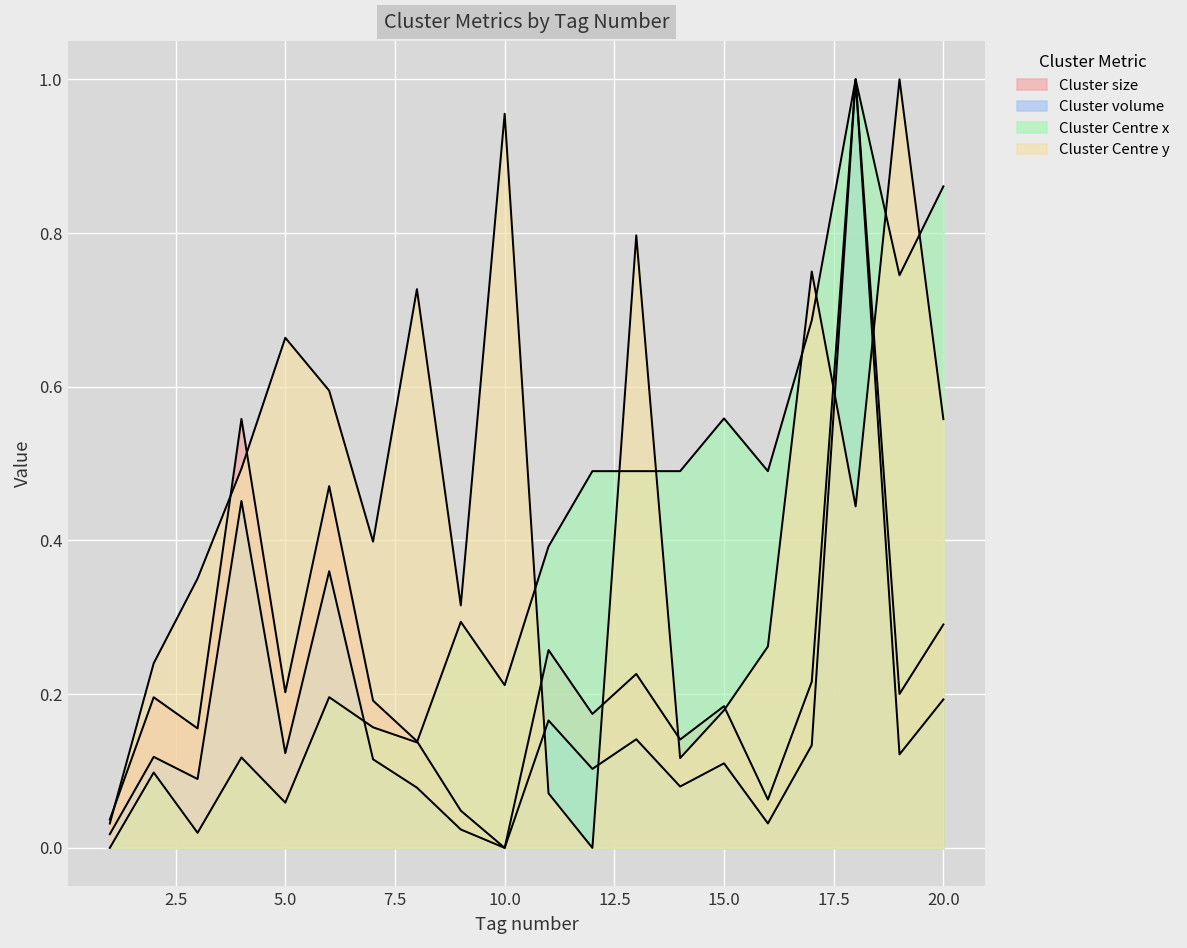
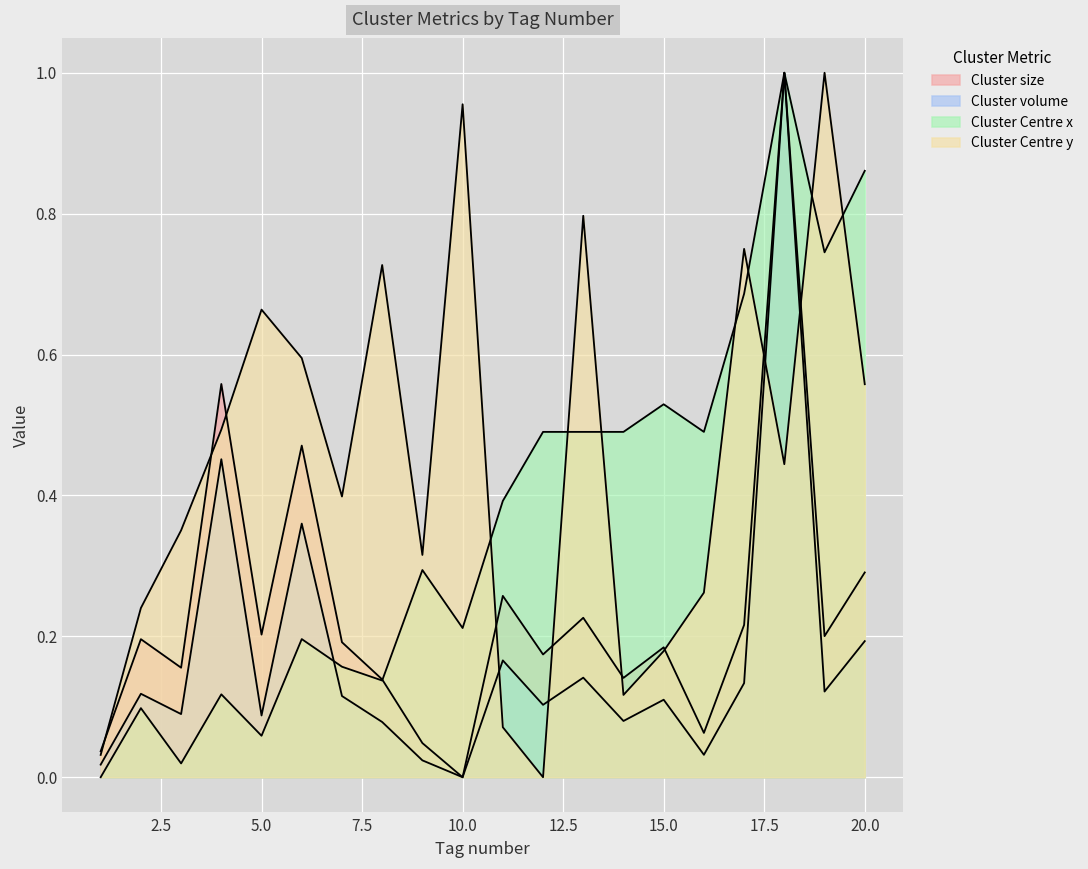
Cluster volume, 5.0: 0.12 -> 0.09
Cluster Centre x, 15.0: 0.56 -> 0.53
